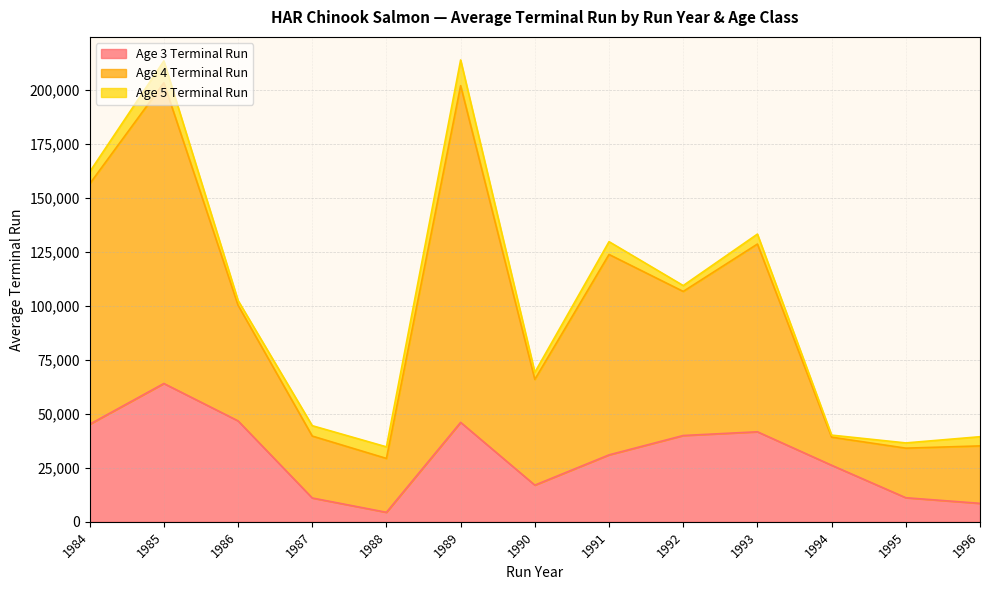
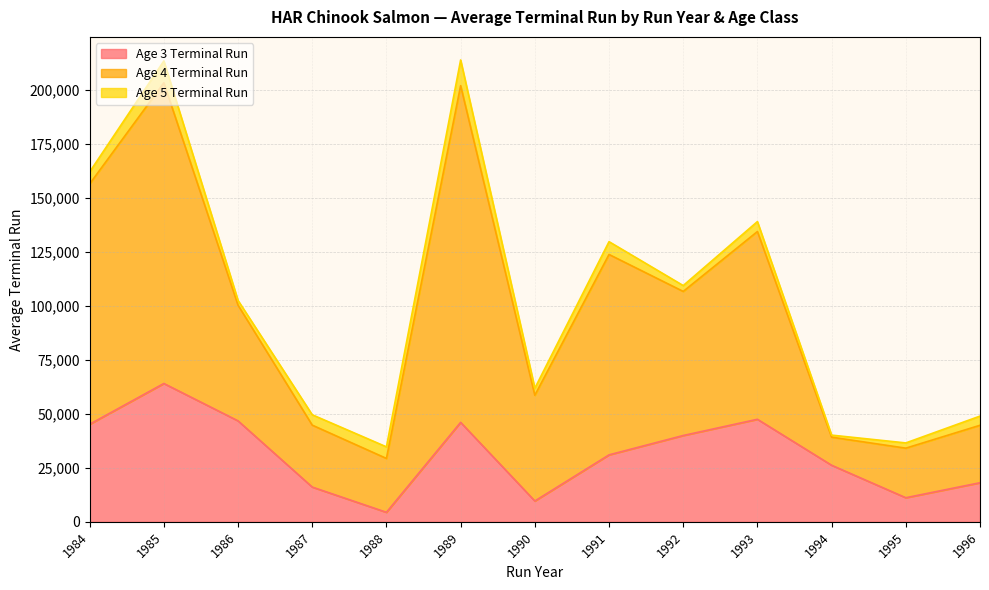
Age 3 Terminal Run, 1987: 11,000 -> 16,000
Age 3 Terminal Run, 1990: 17,000 -> 10,000
Age 3 Terminal Run, 1993: 42,000 -> 47,000
Age 3 Terminal Run, 1996: 9,000 -> 18,000
